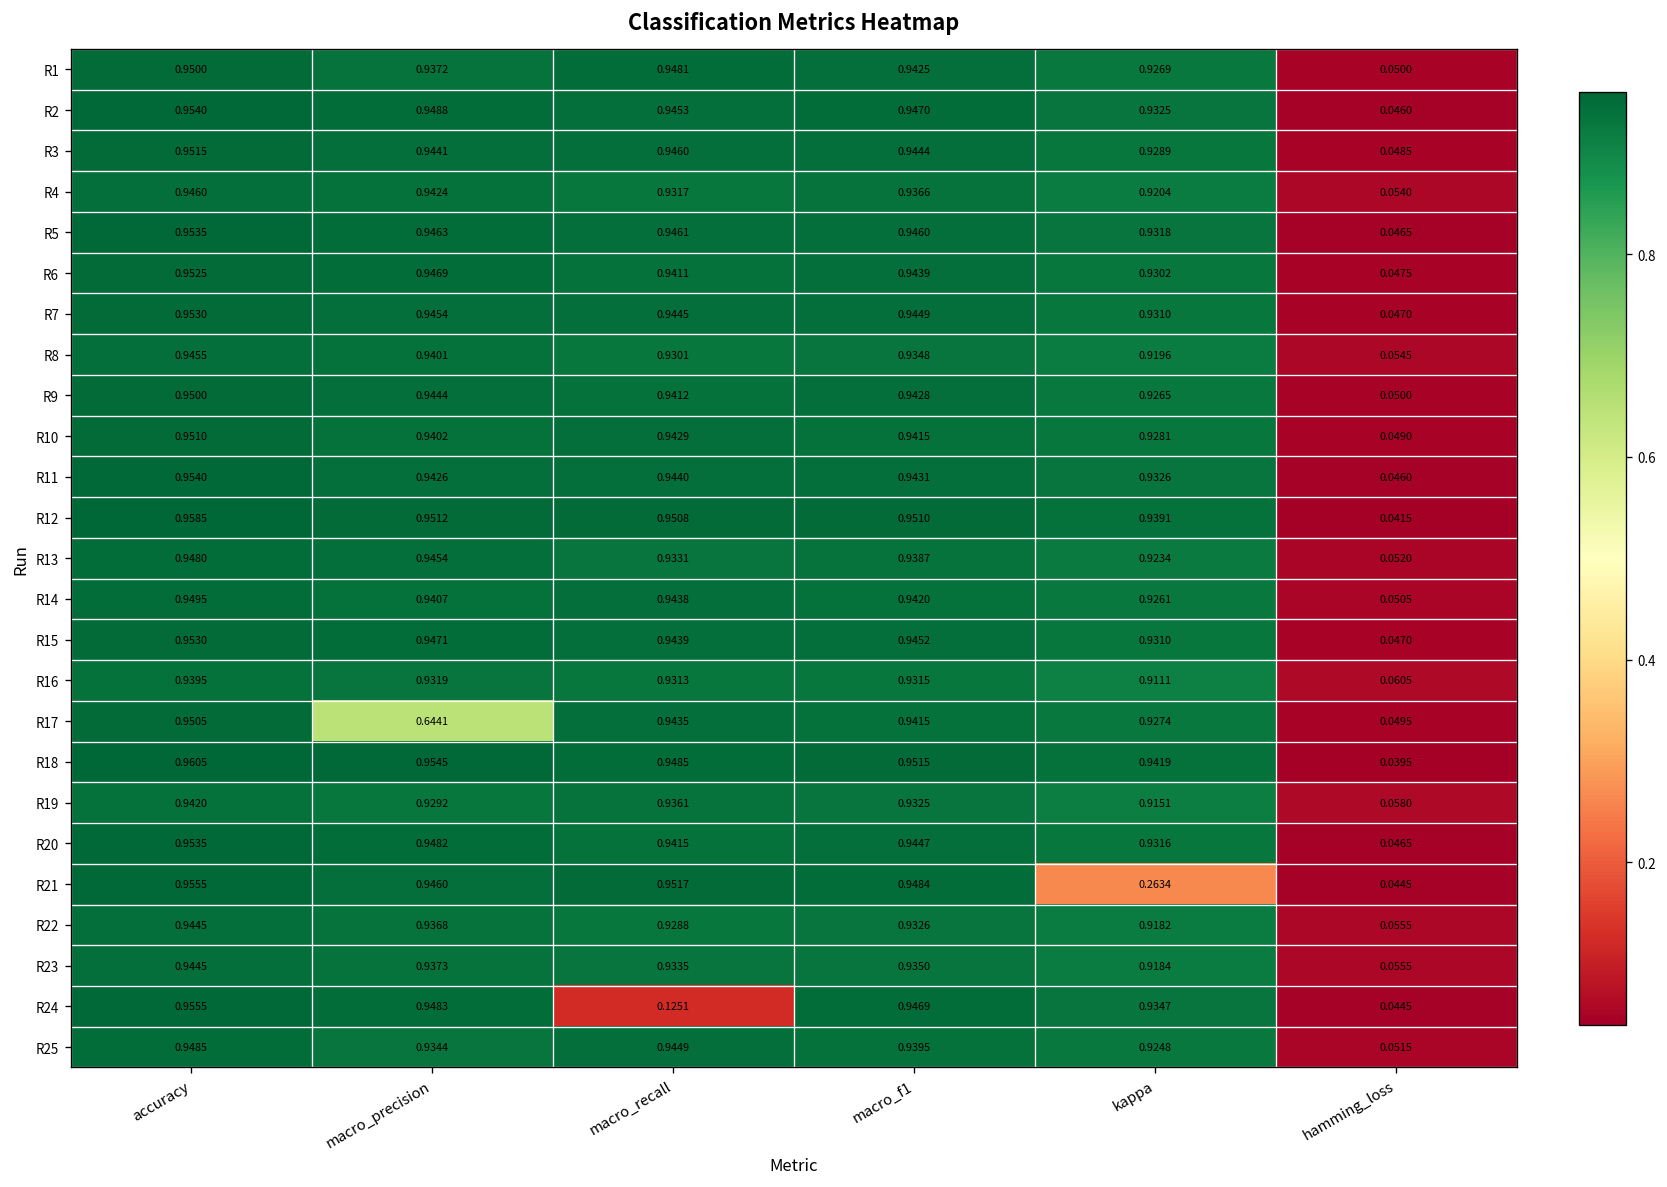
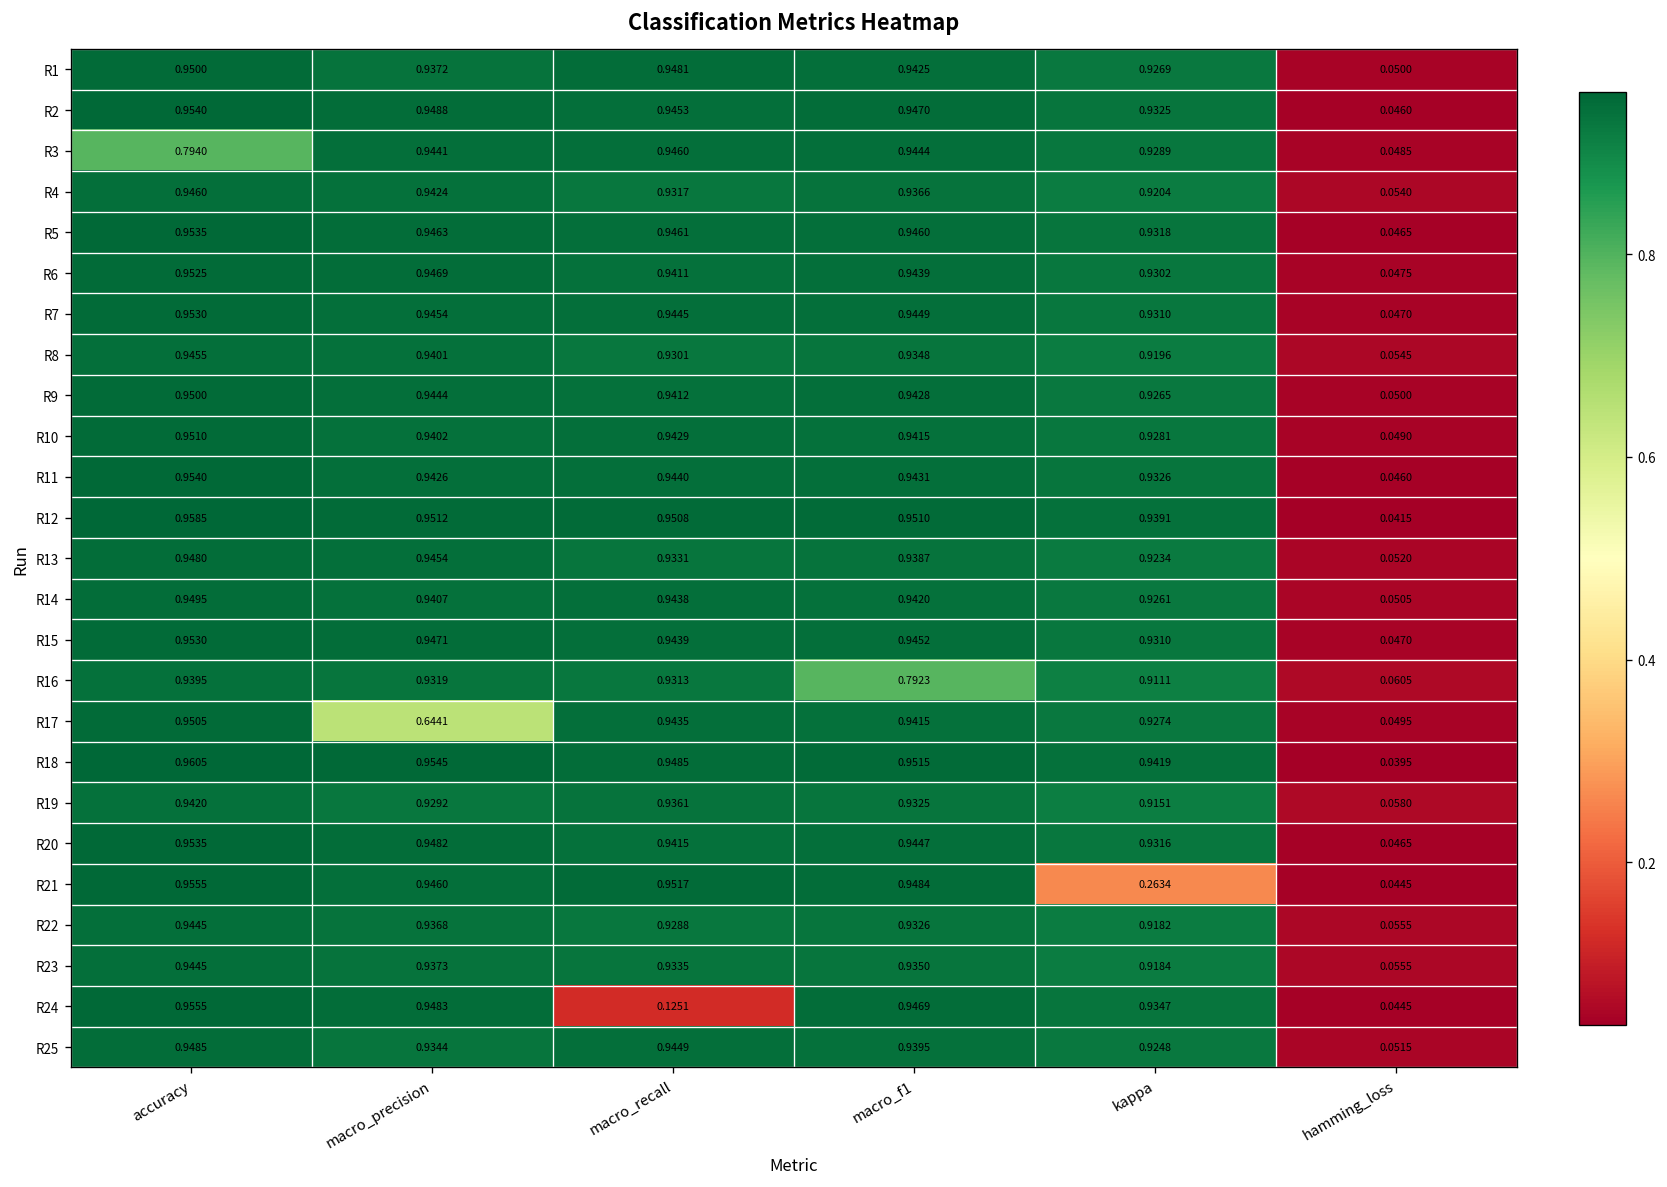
R3, accuracy: 0.9515 -> 0.7940
R16, macro_f1: 0.9315 -> 0.7923
